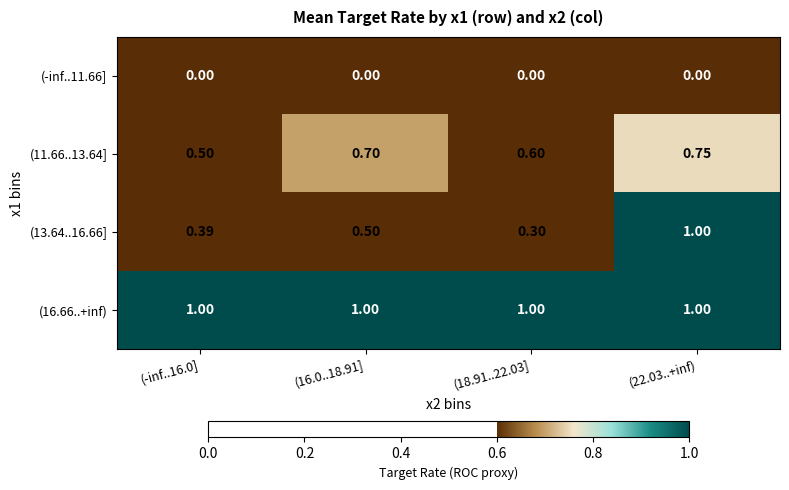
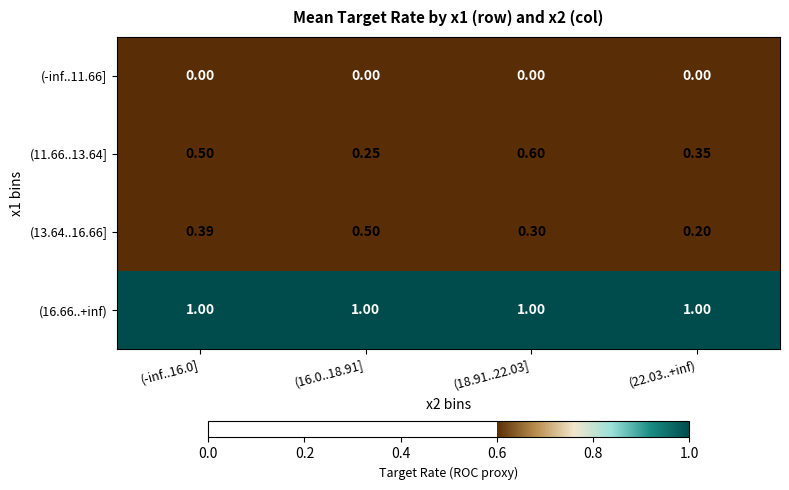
(11.66..13.64], (16.0..18.91]: 0.70 -> 0.25
(11.66..13.64], (22.03..+inf): 0.75 -> 0.35
(13.64..16.66], (22.03..+inf): 1.00 -> 0.20
